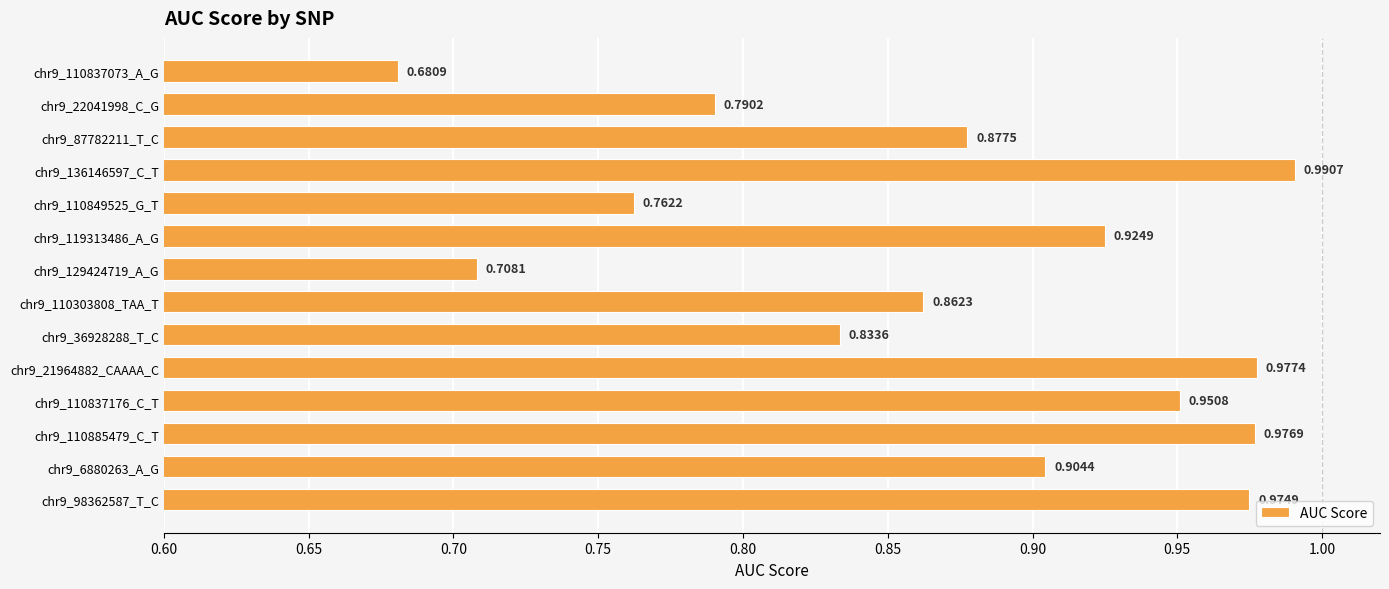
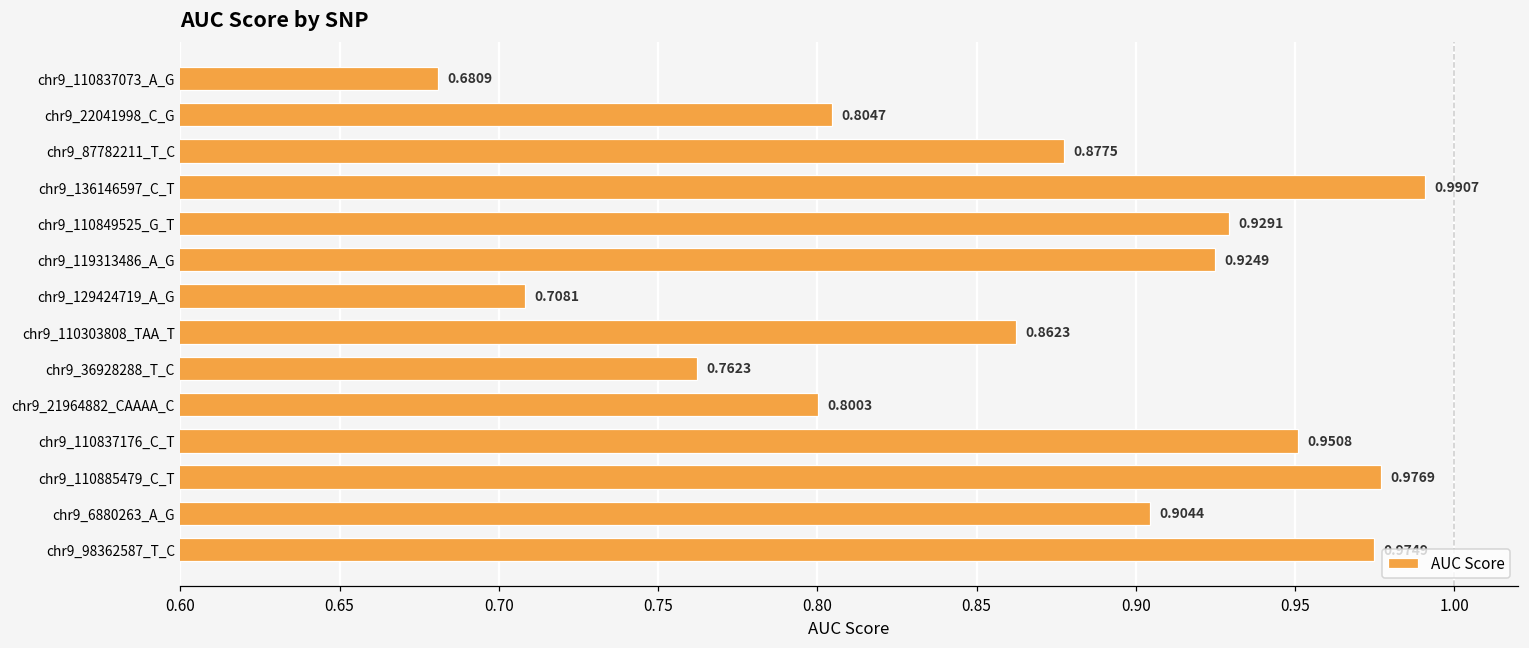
chr9_22041998_C_G: 0.7902 -> 0.8047
chr9_110849525_G_T: 0.7622 -> 0.9291
chr9_36928288_T_C: 0.8336 -> 0.7623
chr9_21964882_CAAAA_C: 0.9774 -> 0.8003
